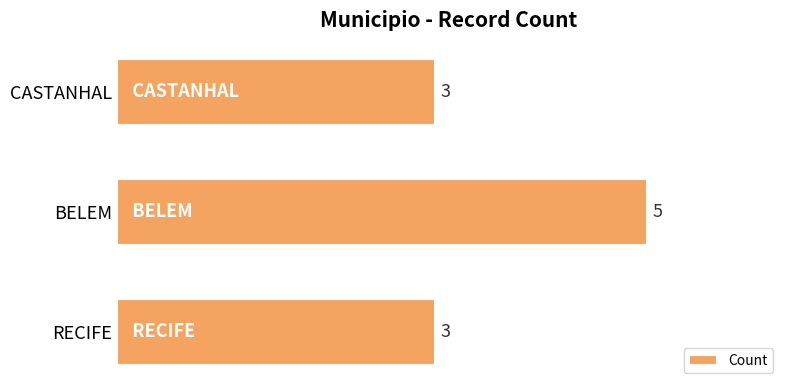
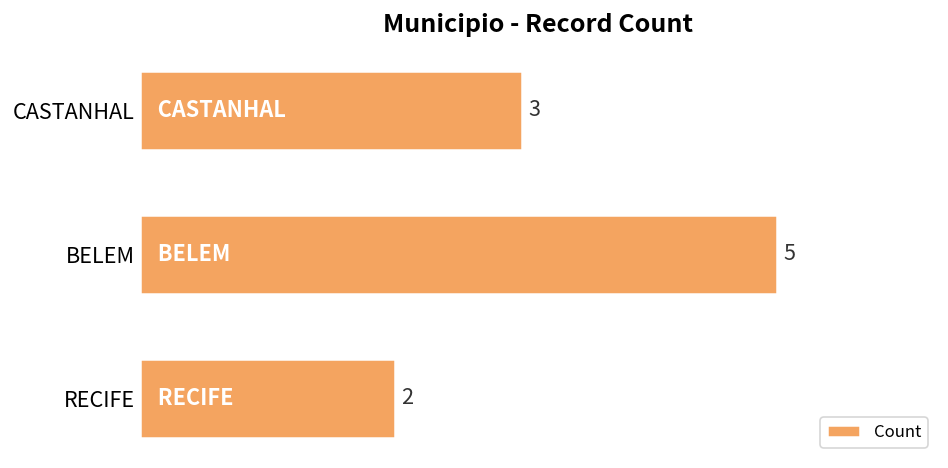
RECIFE: 3 -> 2
